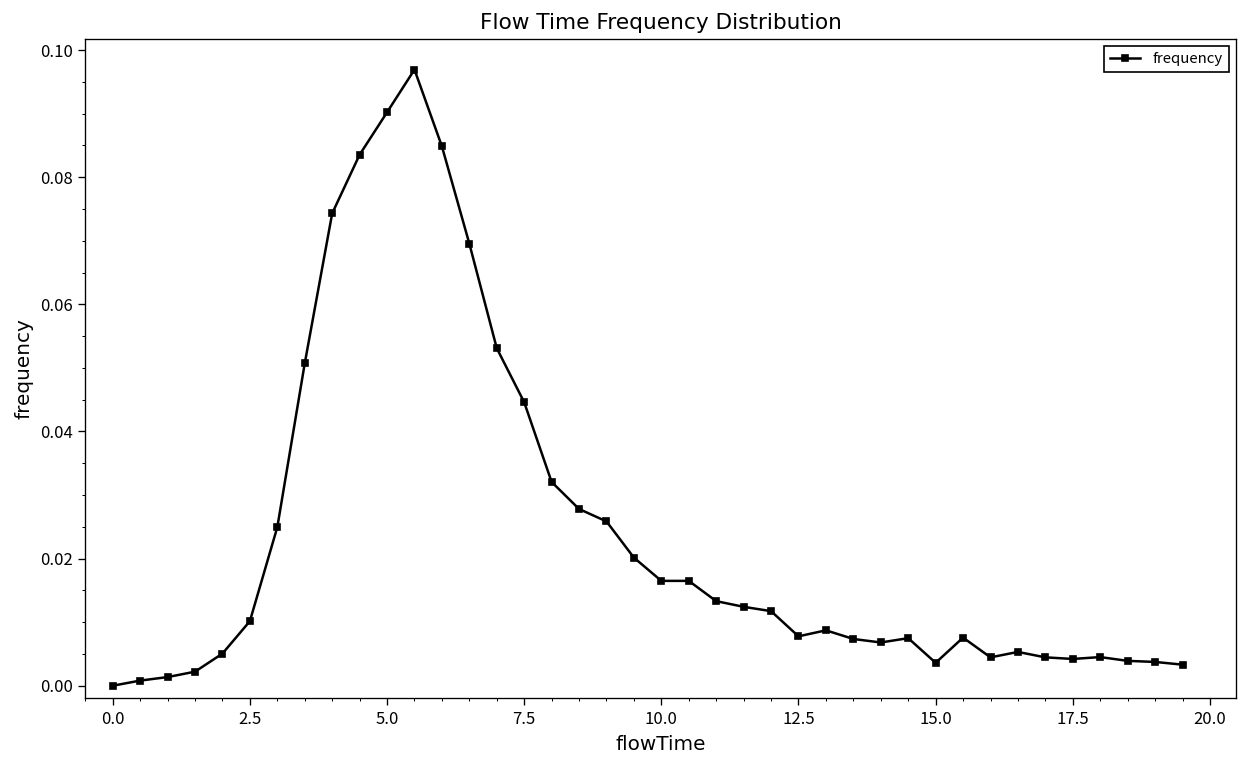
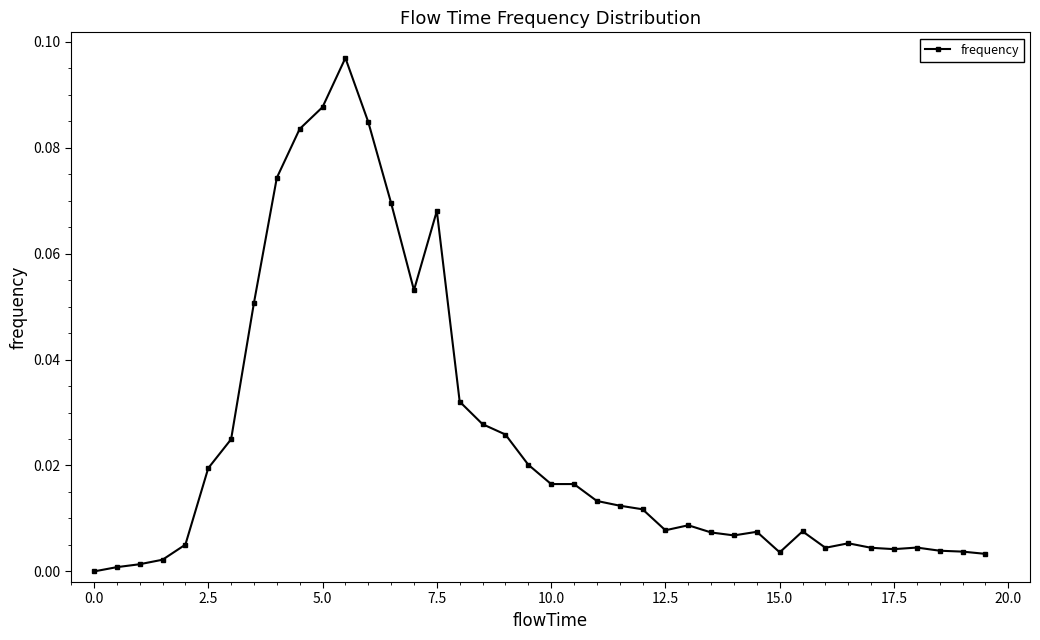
2.5: 0.010 -> 0.019
5.0: 0.090 -> 0.088
7.5: 0.045 -> 0.068
